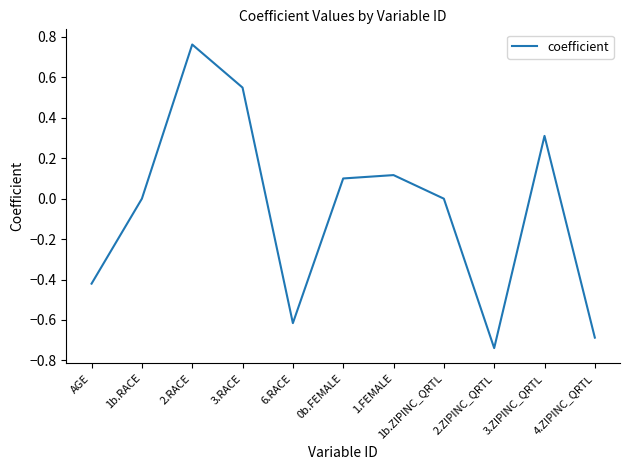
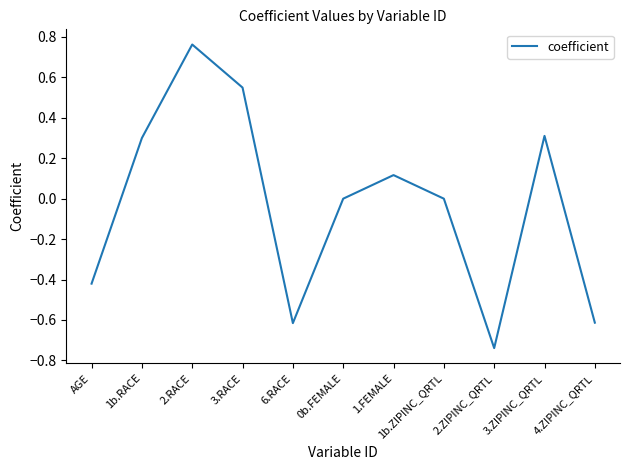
1b.RACE: 0.0 -> 0.3
0b.FEMALE: 0.1 -> 0.0
4.ZIPINC_QRTL: -0.69 -> -0.61
